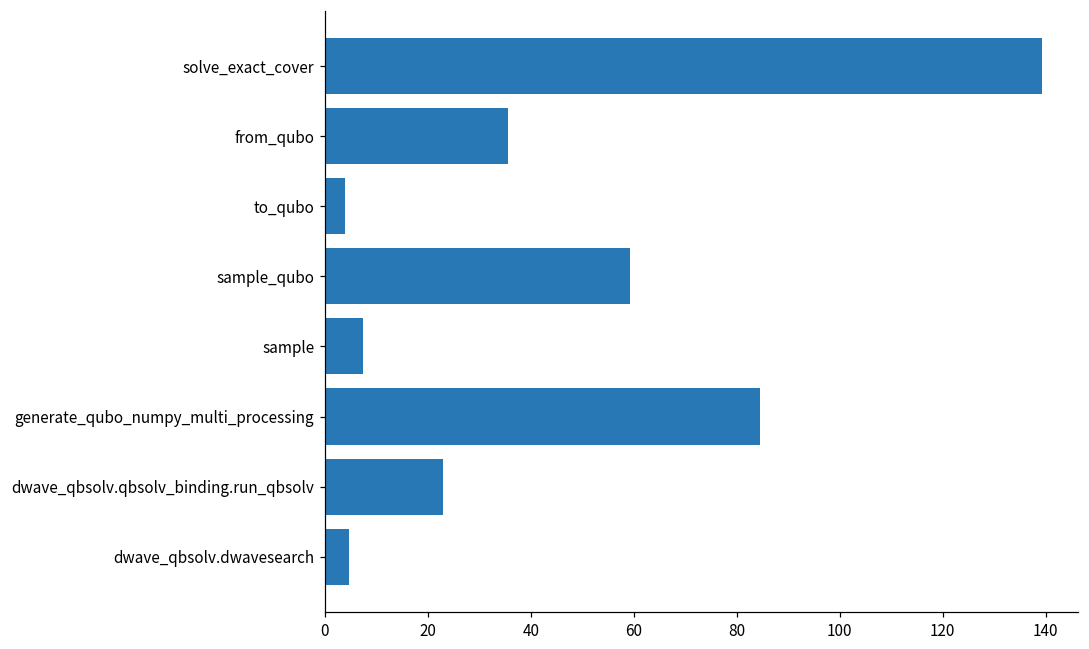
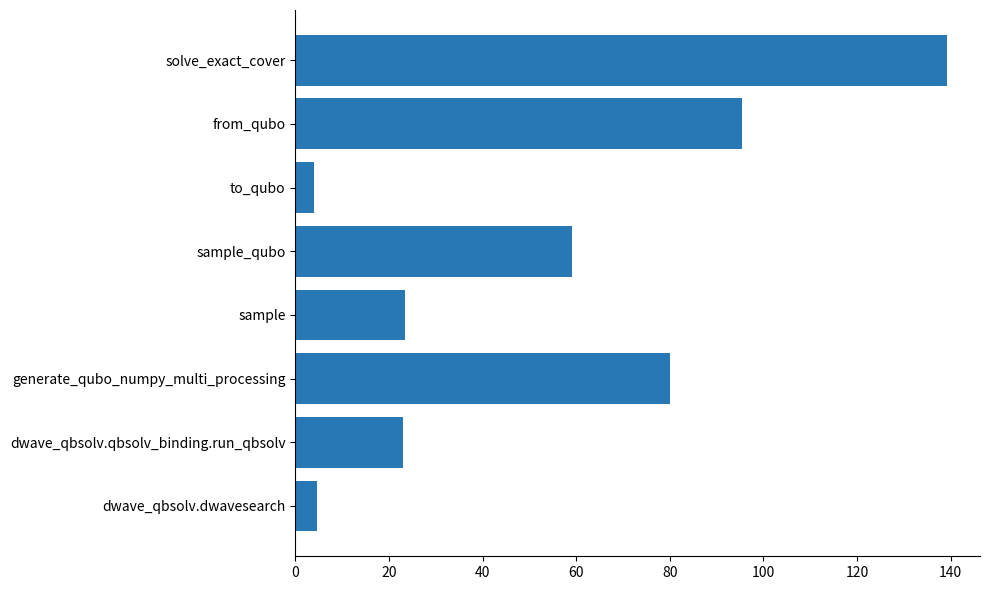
from_qubo: 36 -> 95
sample: 7 -> 23
generate_qubo_numpy_multi_processing: 84 -> 80
